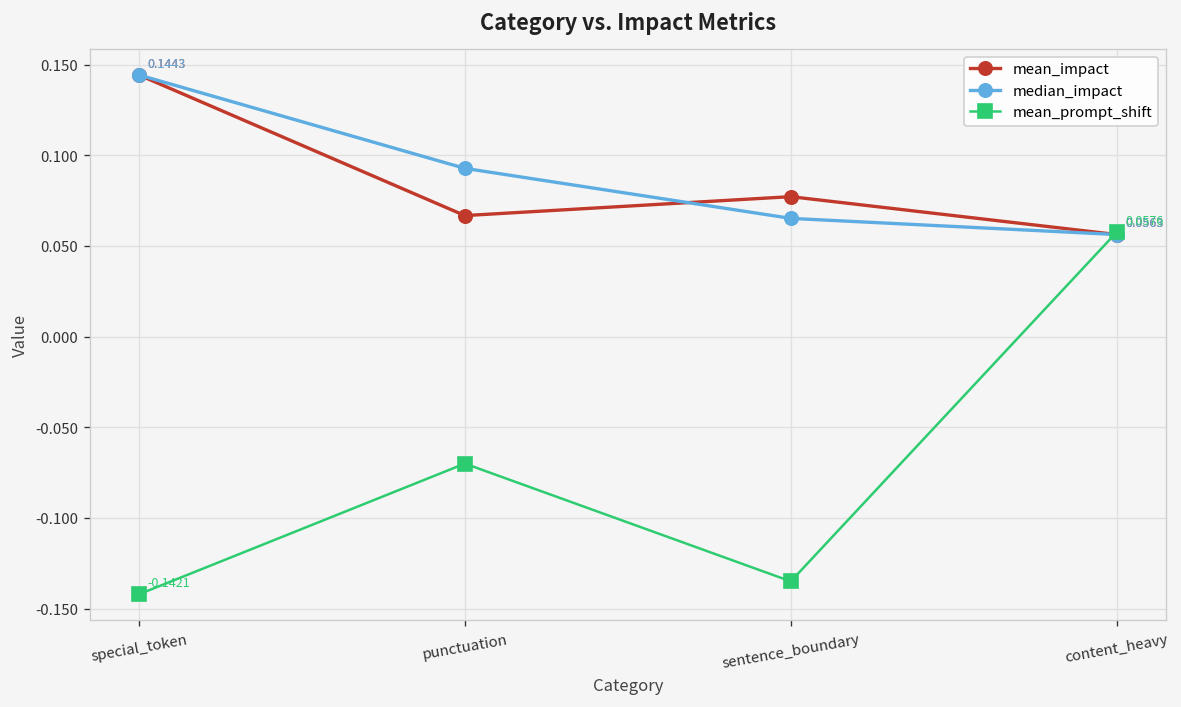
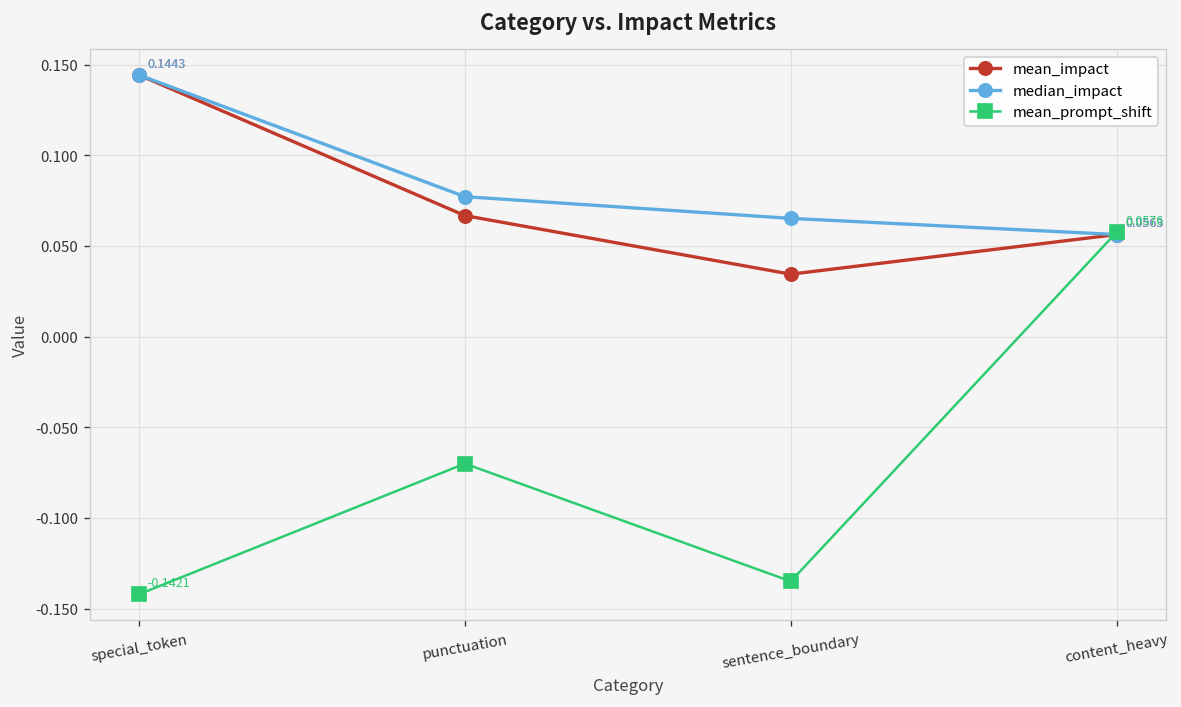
median_impact, punctuation: 0.093 -> 0.077
mean_impact, sentence_boundary: 0.077 -> 0.034
